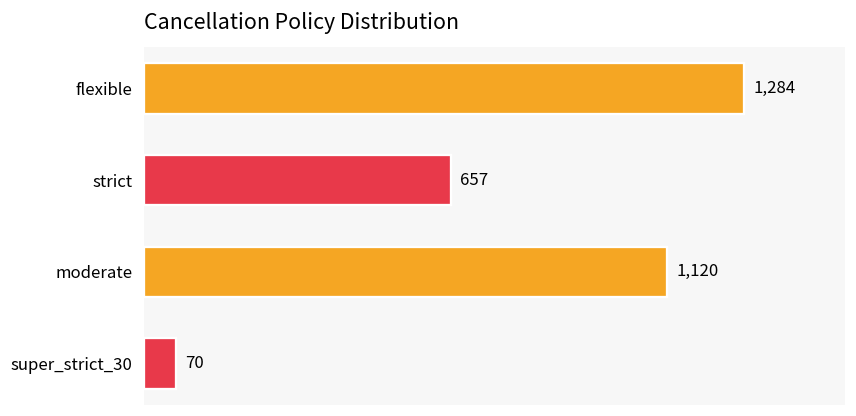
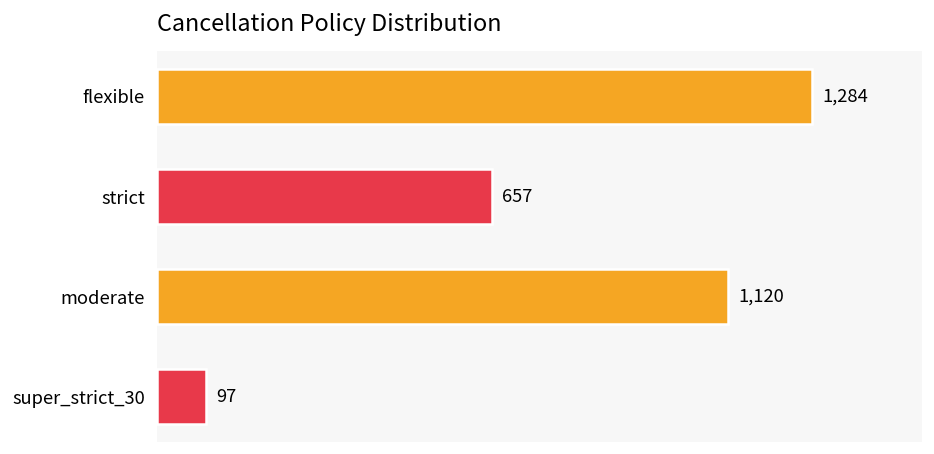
super_strict_30: 70 -> 97
